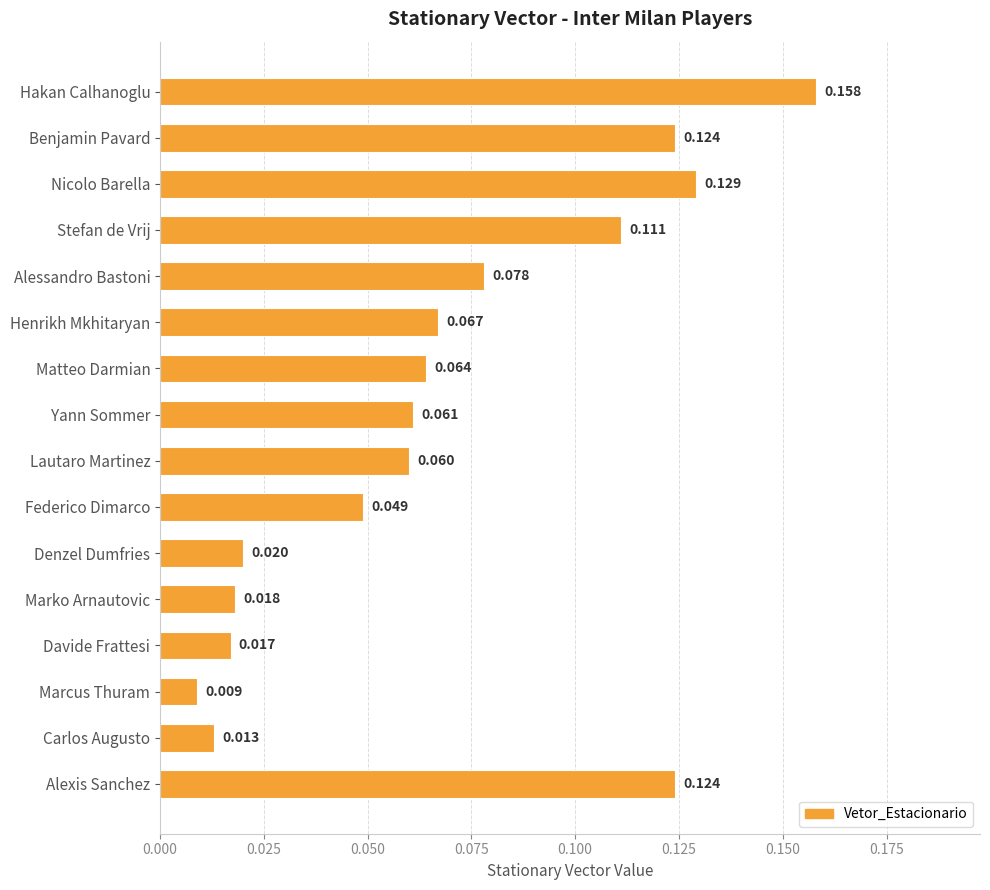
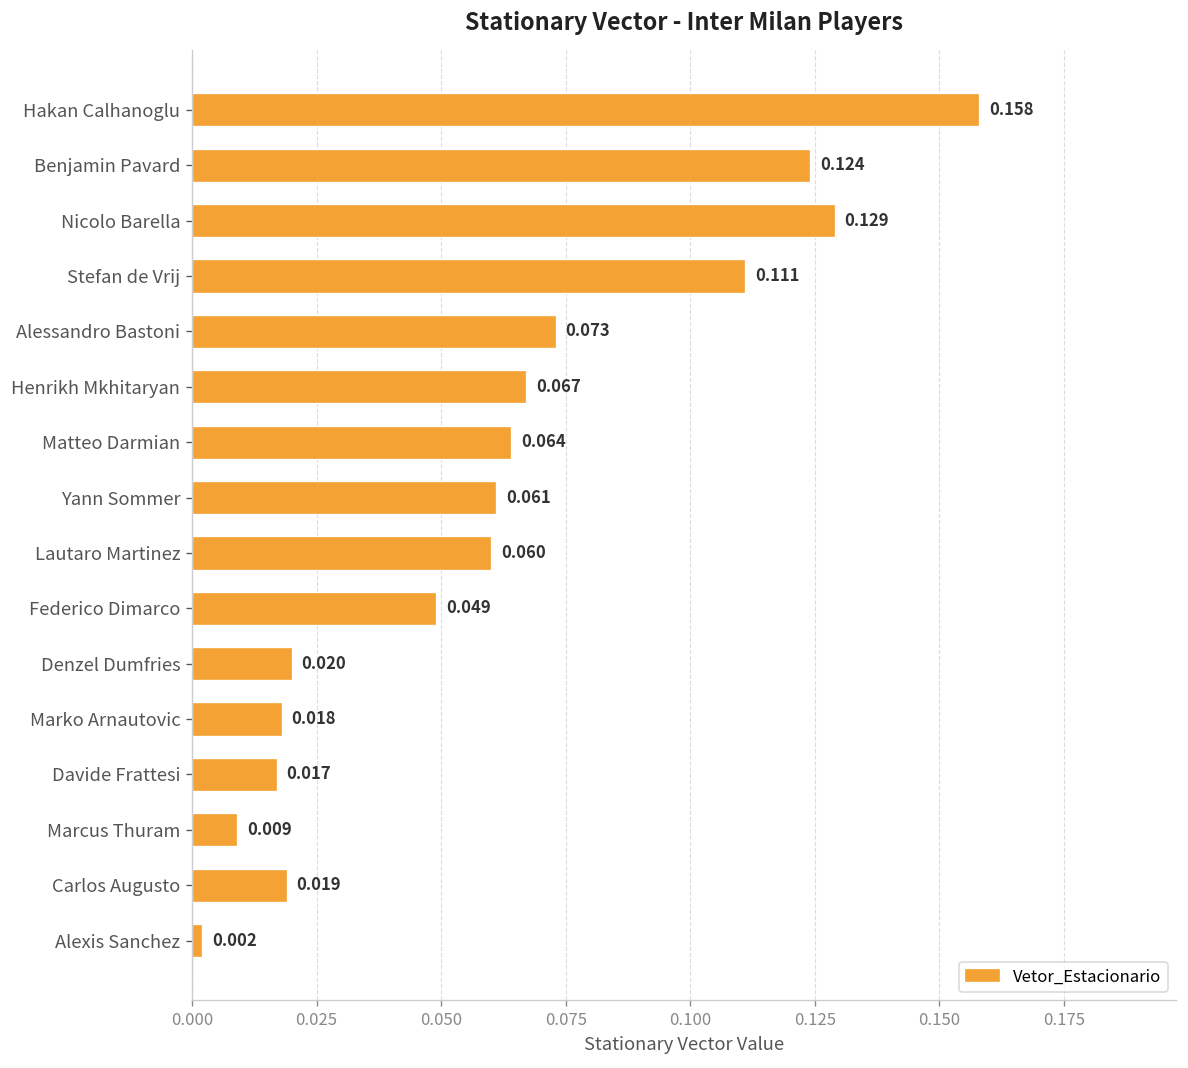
Alessandro Bastoni: 0.078 -> 0.073
Carlos Augusto: 0.013 -> 0.019
Alexis Sanchez: 0.124 -> 0.002
